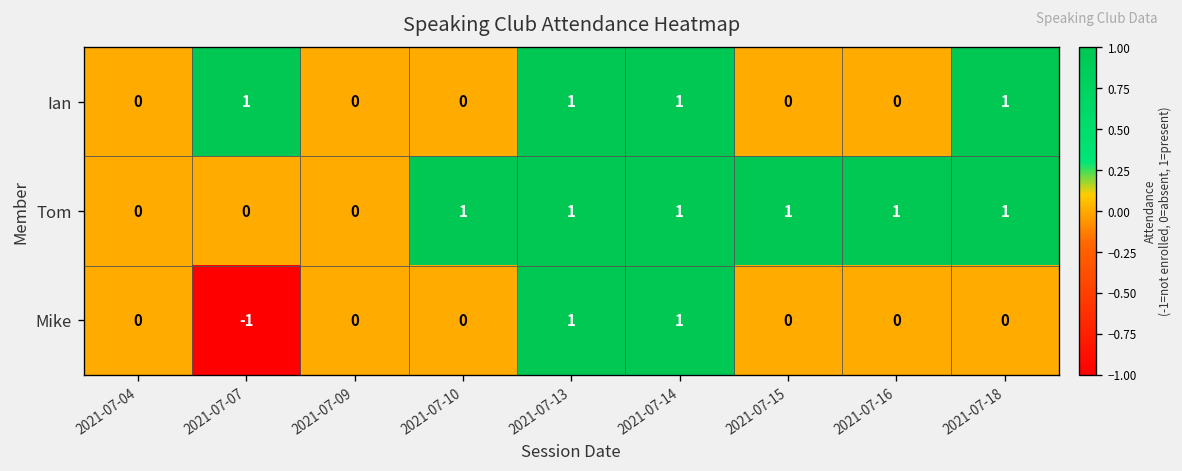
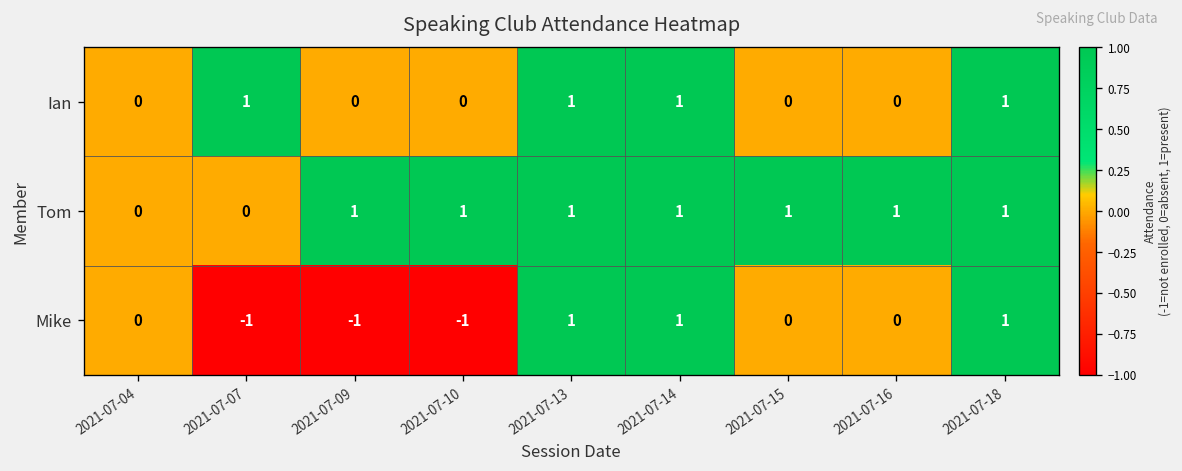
Tom, 2021-07-09: 0 -> 1
Mike, 2021-07-09: 0 -> -1
Mike, 2021-07-10: 0 -> -1
Mike, 2021-07-18: 0 -> 1
